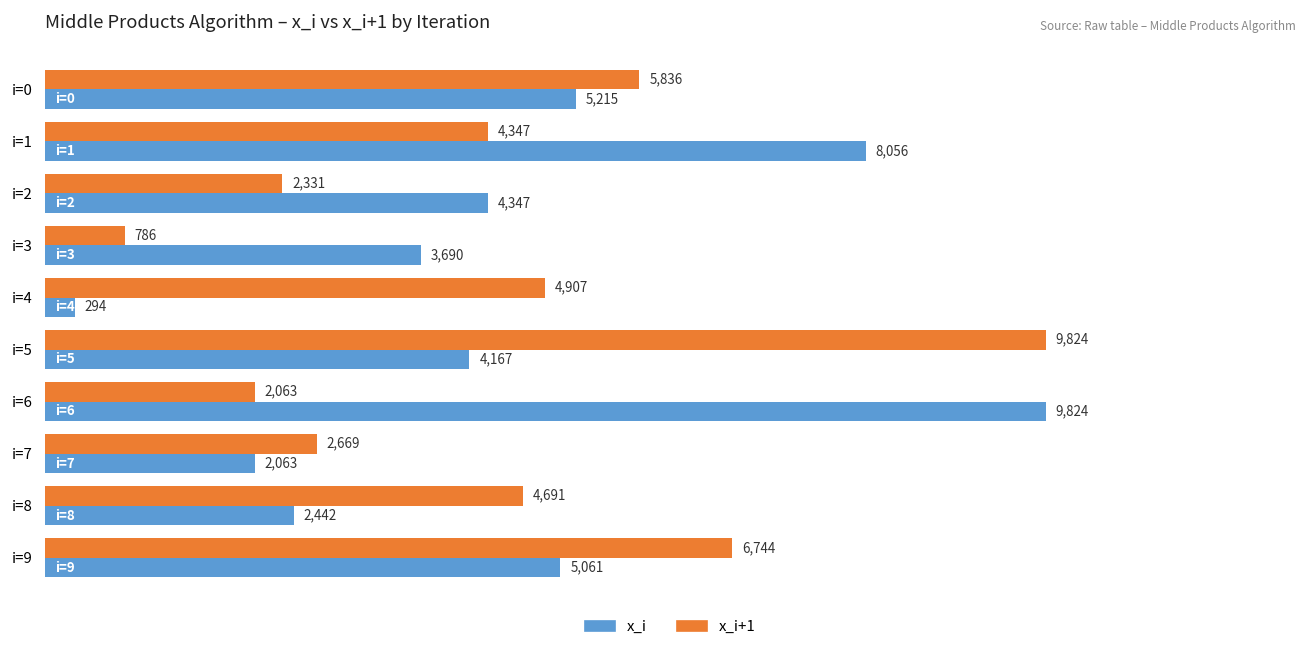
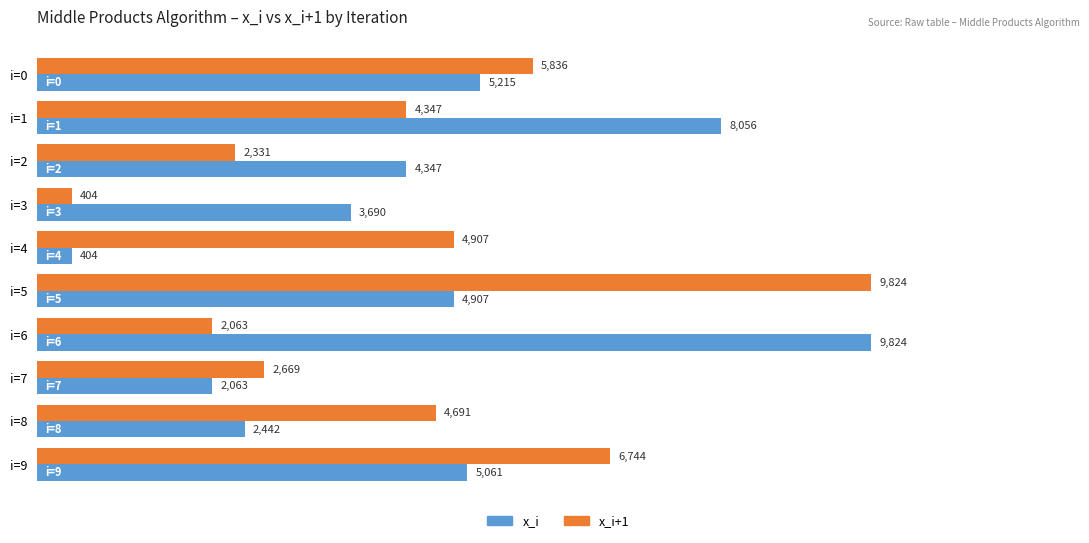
x_i+1, i=3: 786 -> 404
x_i, i=4: 294 -> 404
x_i, i=5: 4,167 -> 4,907
